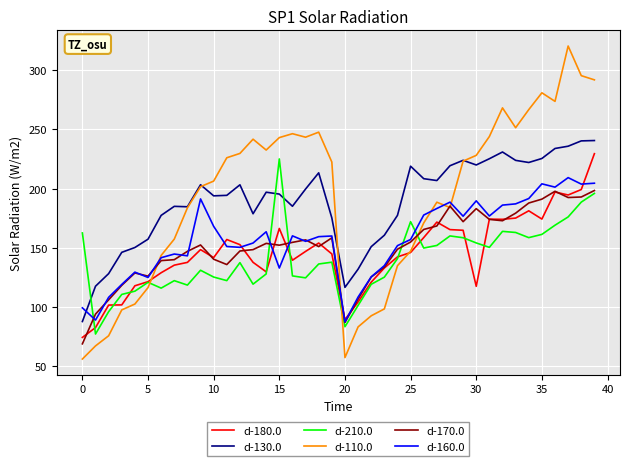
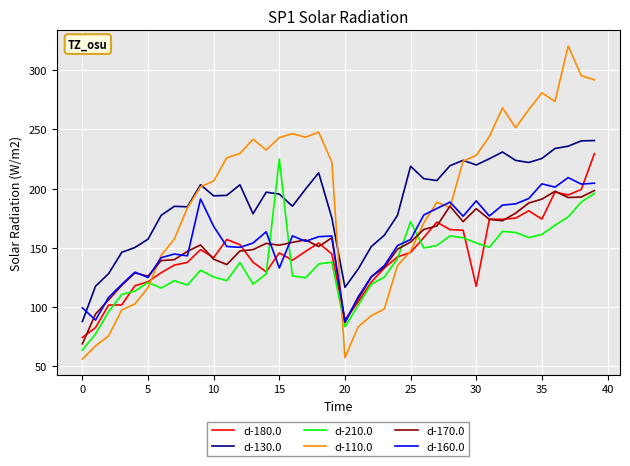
d-210.0, 0: 163 -> 64
d-180.0, 15: 166 -> 146
